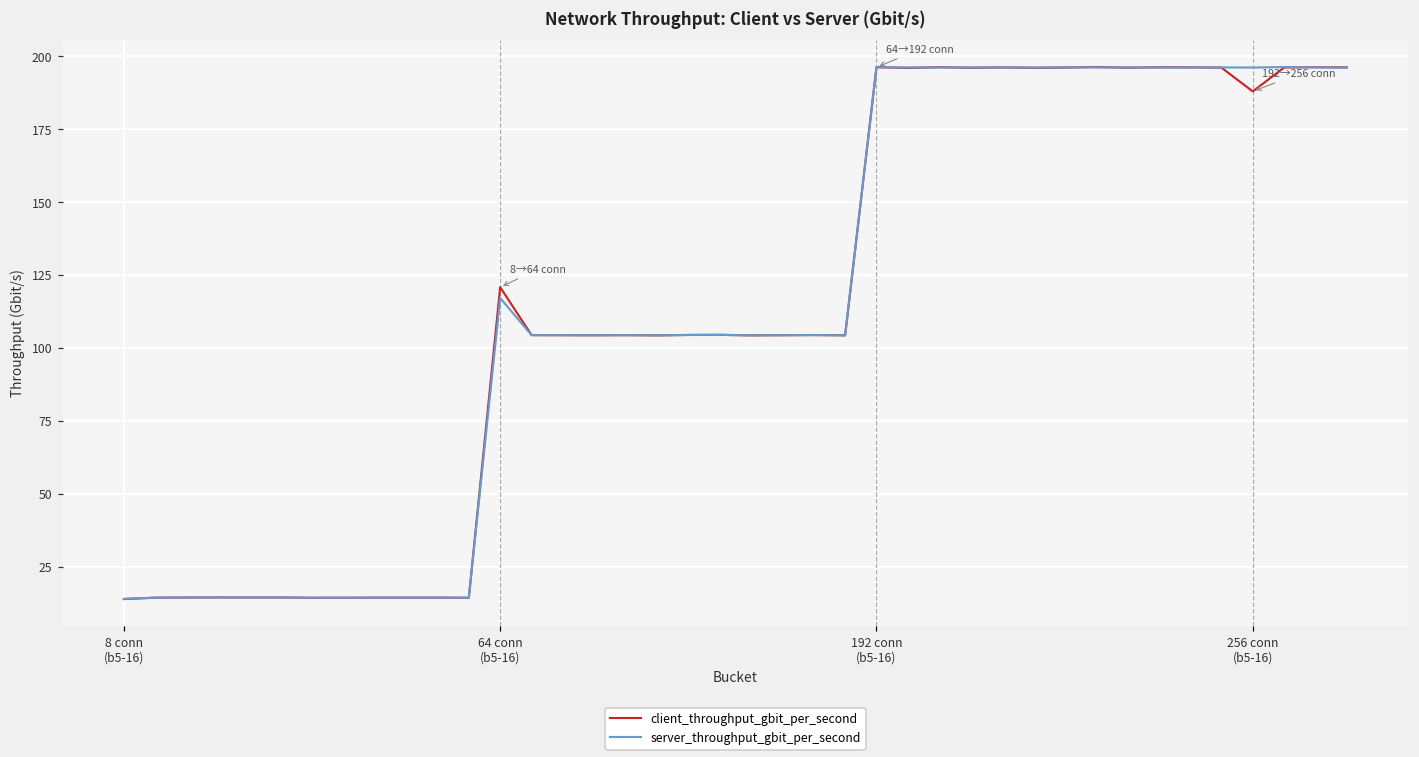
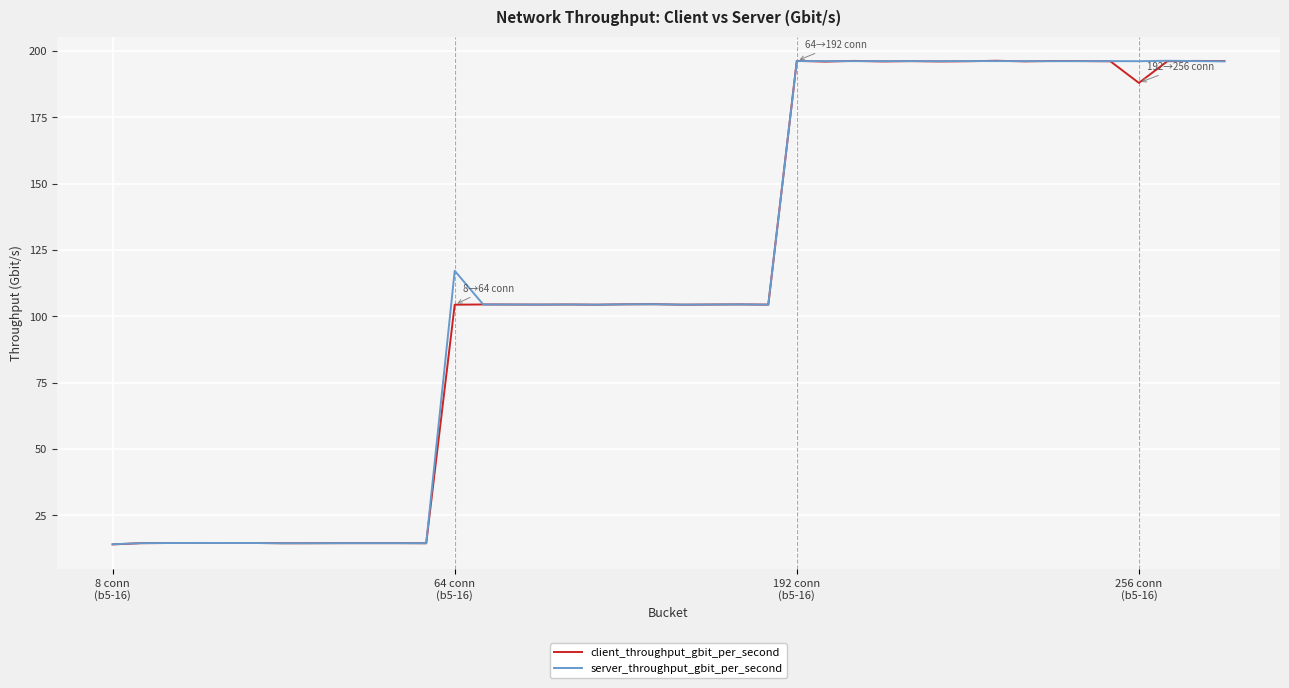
client_throughput_gbit_per_second, 64 conn (b5-16): 121 -> 104
